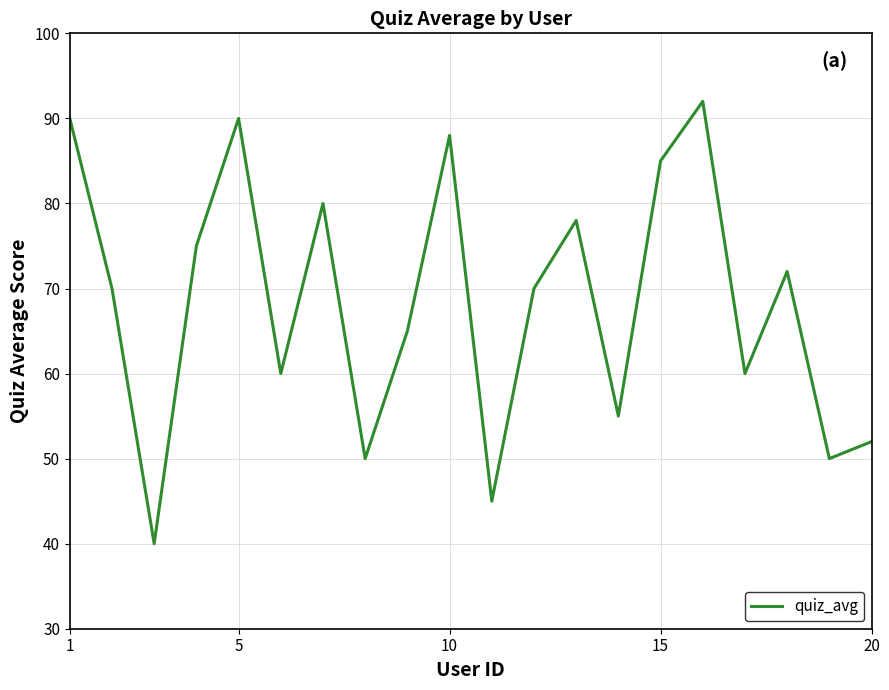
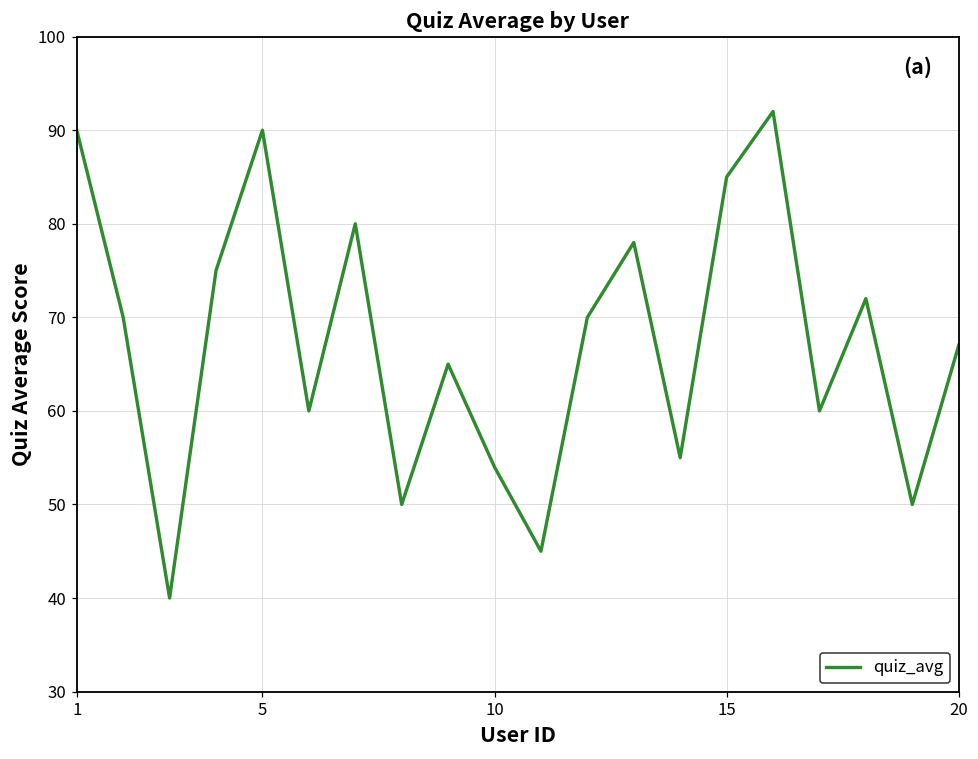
10: 88 -> 54
20: 52 -> 67
